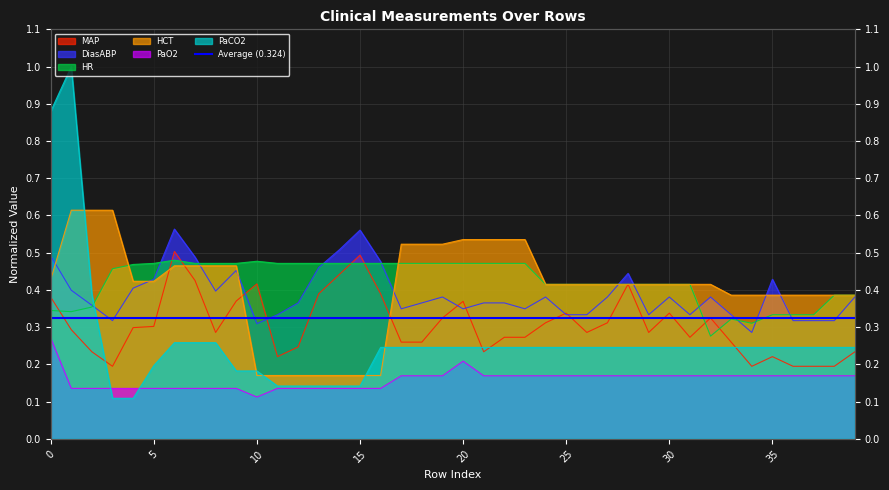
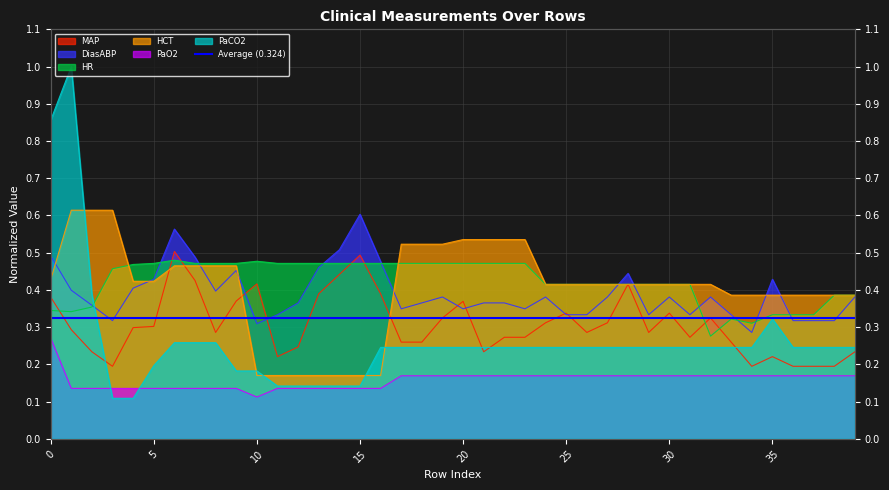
PaCO2, 0: 0.88 -> 0.86
DiasABP, 15: 0.56 -> 0.60
PaO2, 20: 0.21 -> 0.17
PaCO2, 35: 0.25 -> 0.32
